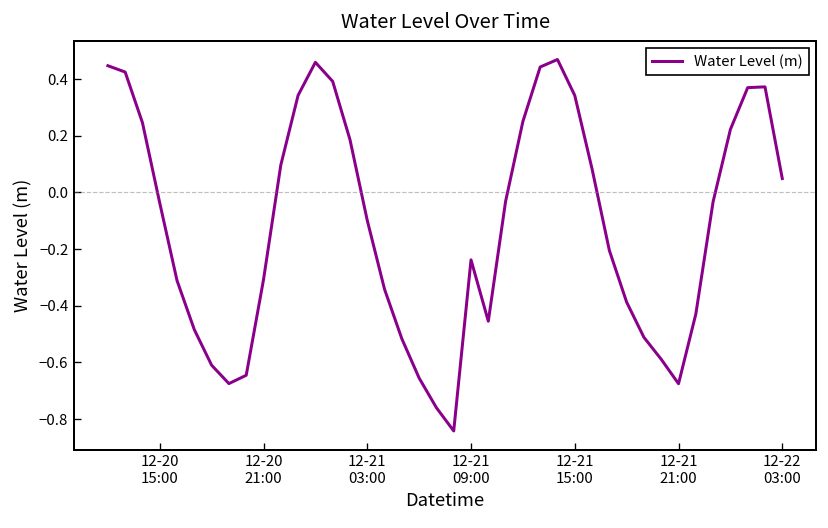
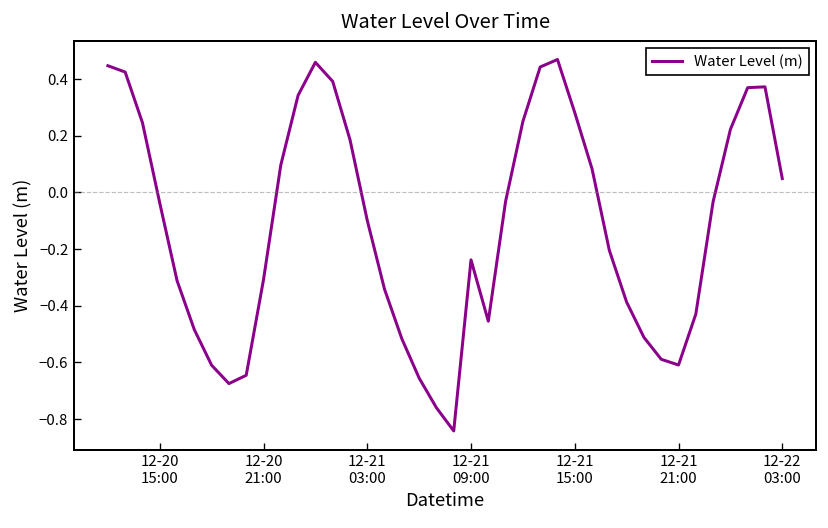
12-21 15:00: 0.34 -> 0.28
12-21 21:00: -0.68 -> -0.61
